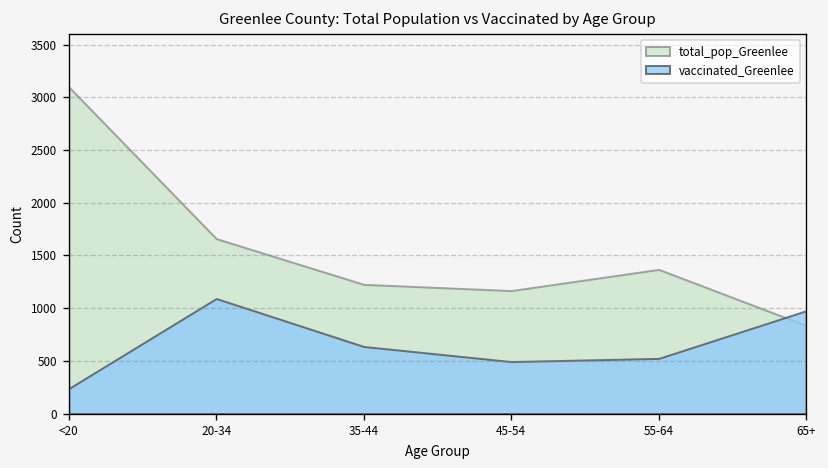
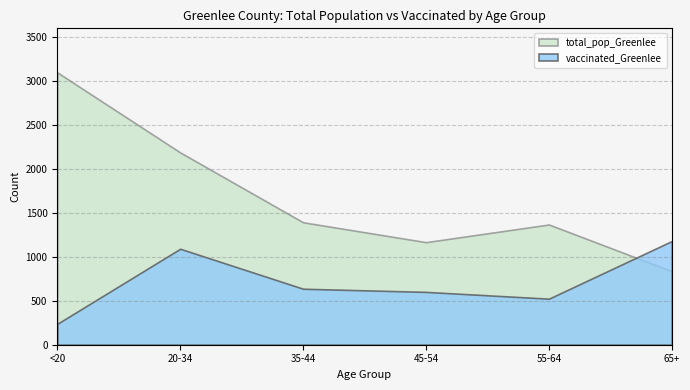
total_pop_Greenlee, 20-34: 1700 -> 2200
total_pop_Greenlee, 35-44: 1200 -> 1400
vaccinated_Greenlee, 45-54: 500 -> 600
vaccinated_Greenlee, 65+: 1000 -> 1200
